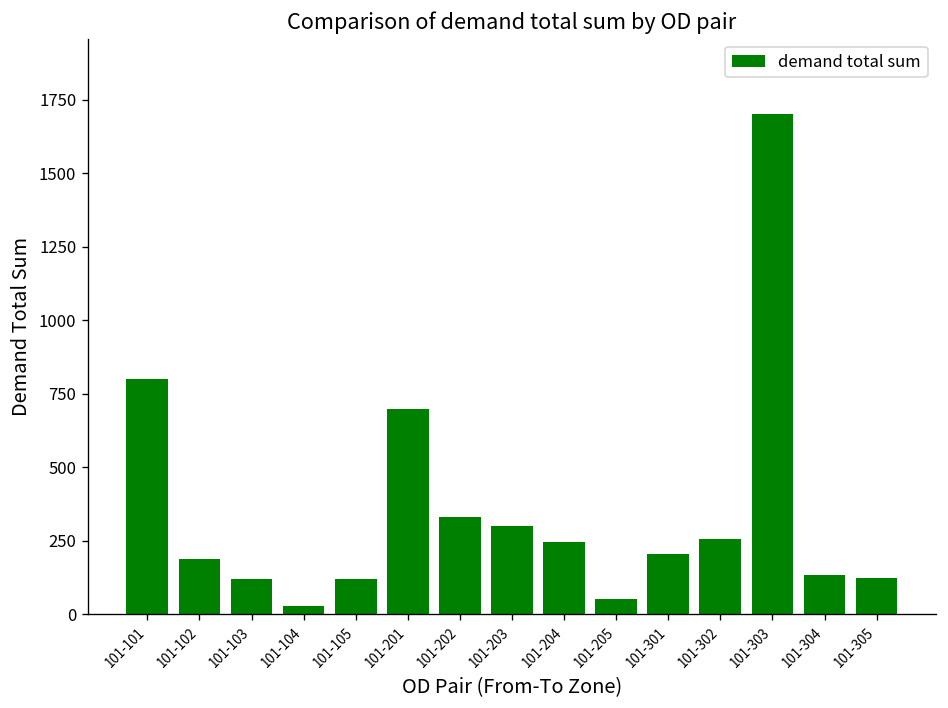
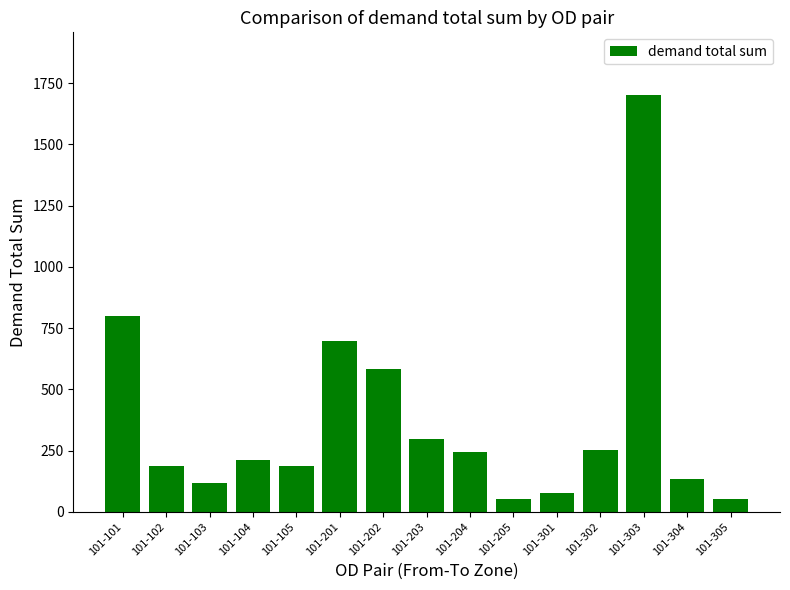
101-104: 30 -> 210
101-105: 120 -> 190
101-202: 330 -> 580
101-301: 210 -> 80
101-305: 120 -> 50
